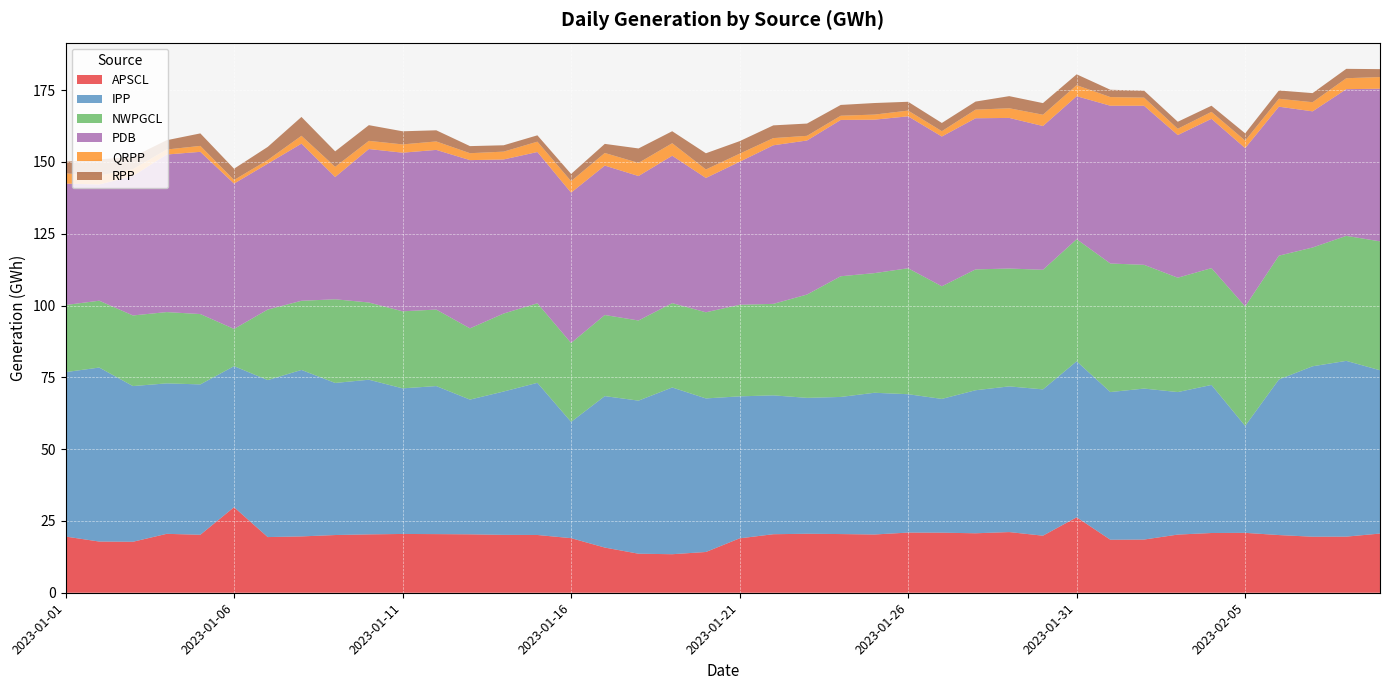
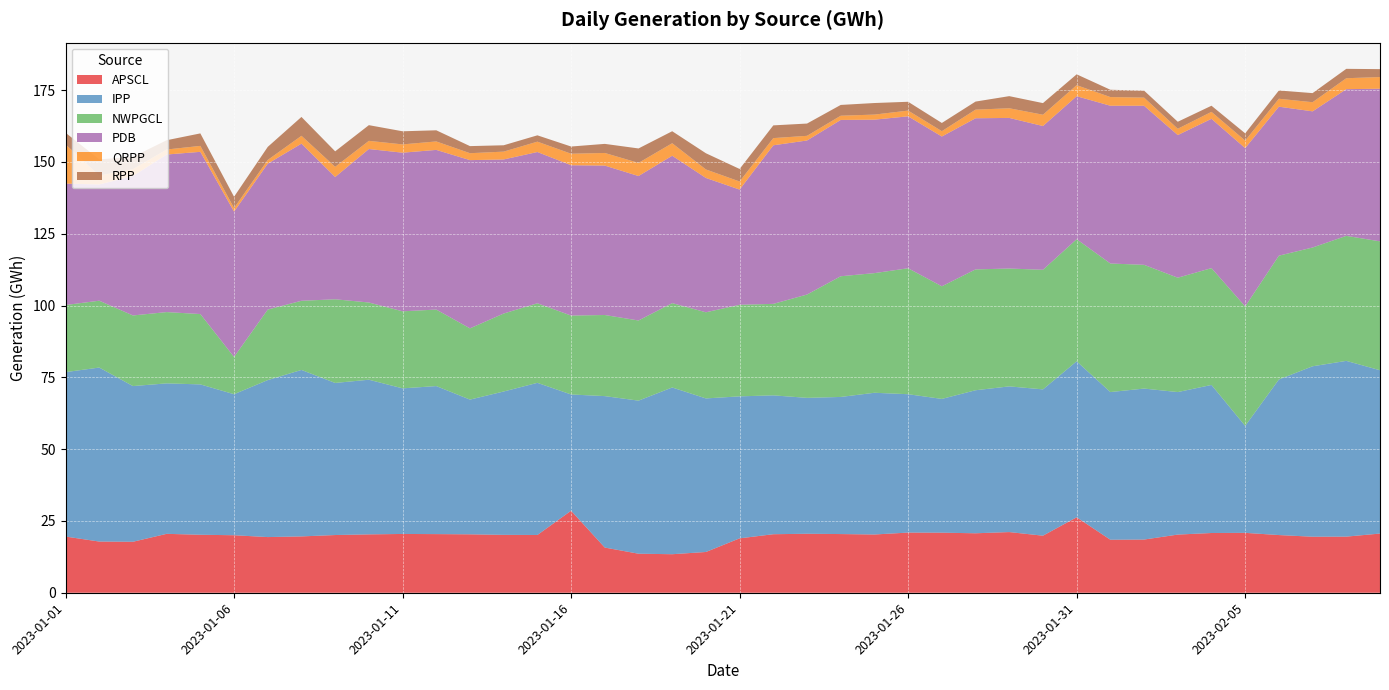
QRPP, 2023-01-01: 4 -> 14
APSCL, 2023-01-06: 30 -> 20
APSCL, 2023-01-16: 19 -> 29
PDB, 2023-01-21: 50 -> 40
